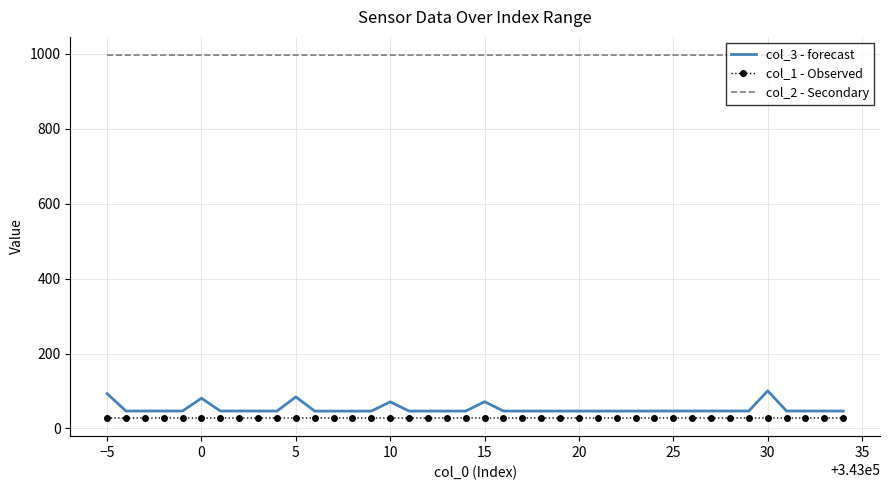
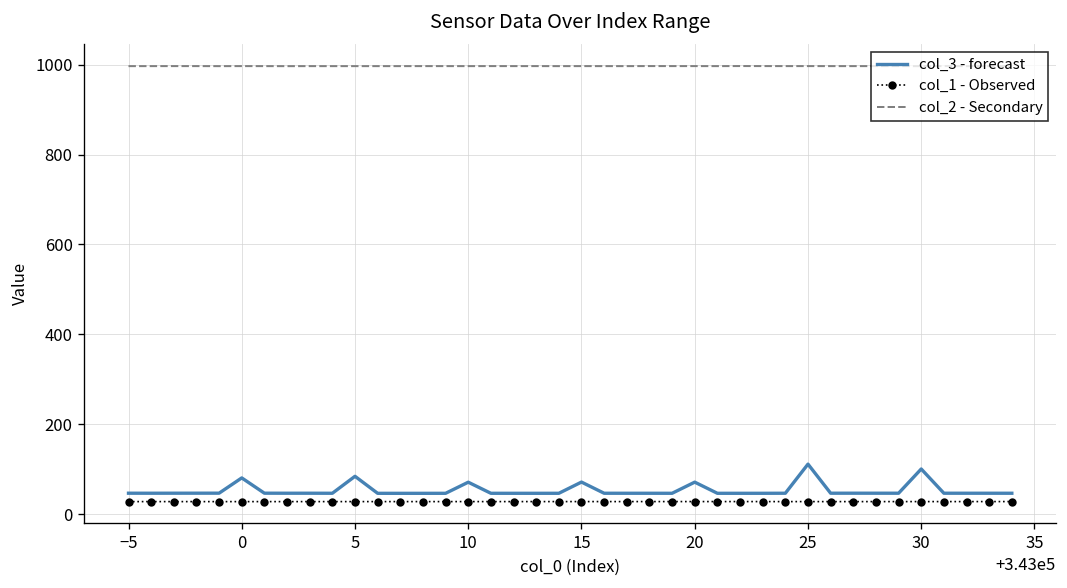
col_3 - forecast, −5: 90 -> 50
col_3 - forecast, 20: 50 -> 70
col_3 - forecast, 25: 50 -> 110
